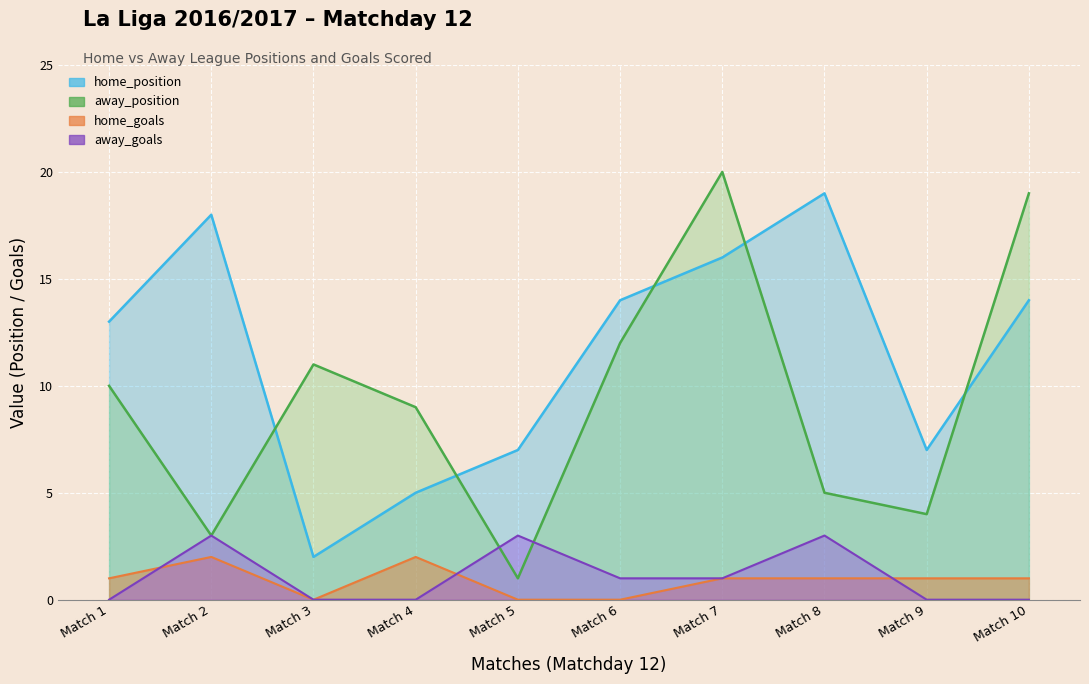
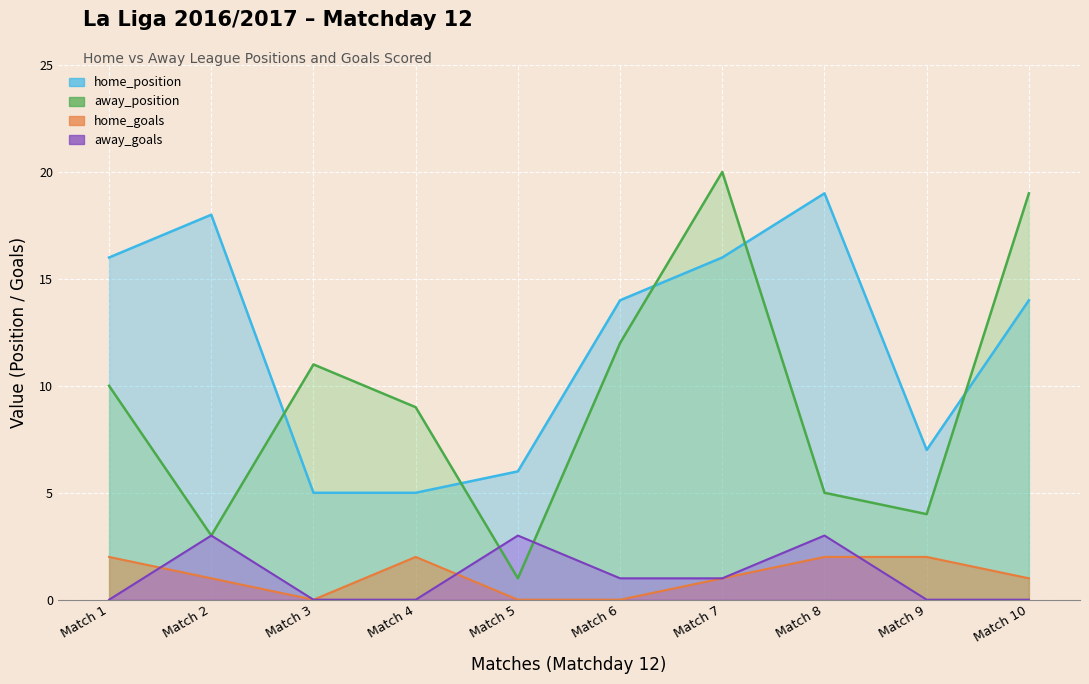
home_position, Match 1: 13 -> 16
home_goals, Match 1: 1 -> 2
home_goals, Match 2: 2 -> 1
home_position, Match 3: 2 -> 5
home_position, Match 5: 7 -> 6
home_goals, Match 8: 1 -> 2
home_goals, Match 9: 1 -> 2
